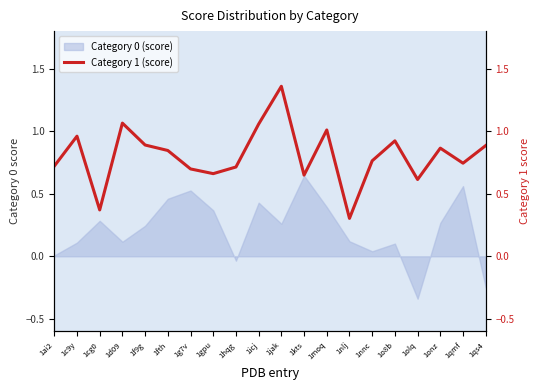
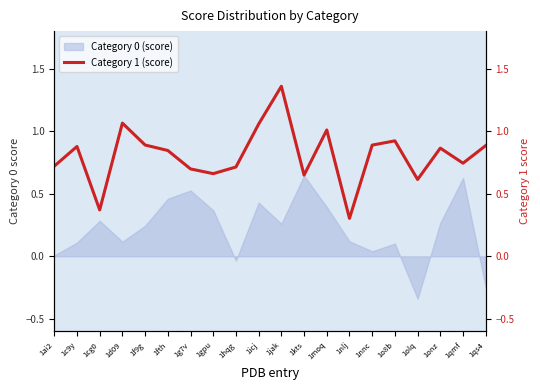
Category 0 (score), 1qmf: 0.56 -> 0.63
Category 1 (score), 1c9y: 0.96 -> 0.88
Category 1 (score), 1nnc: 0.76 -> 0.89
